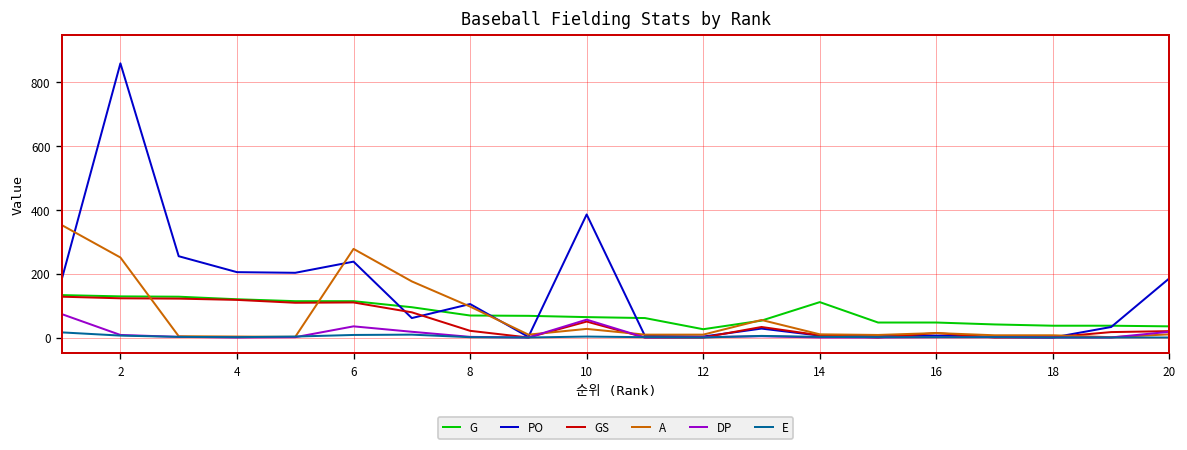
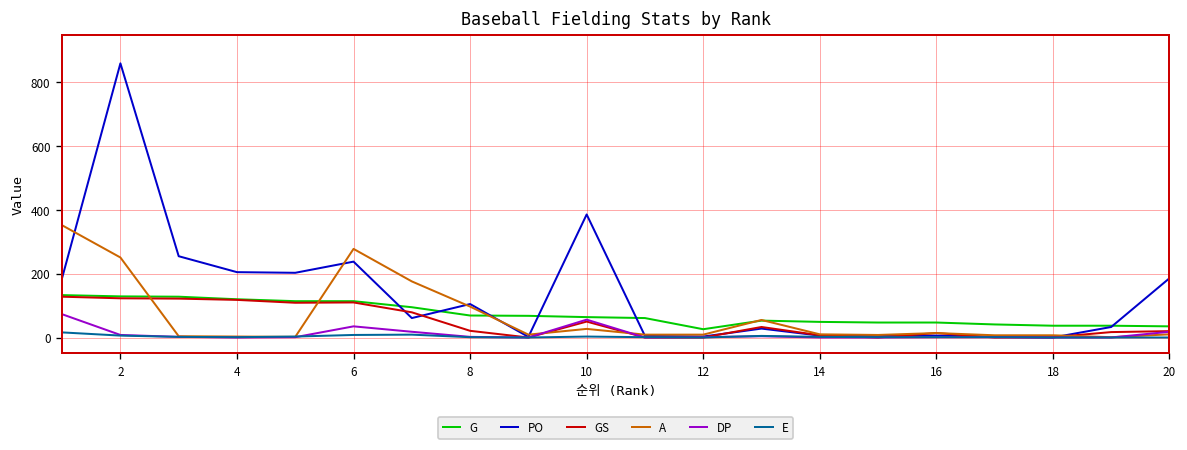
G, 14: 110 -> 50
